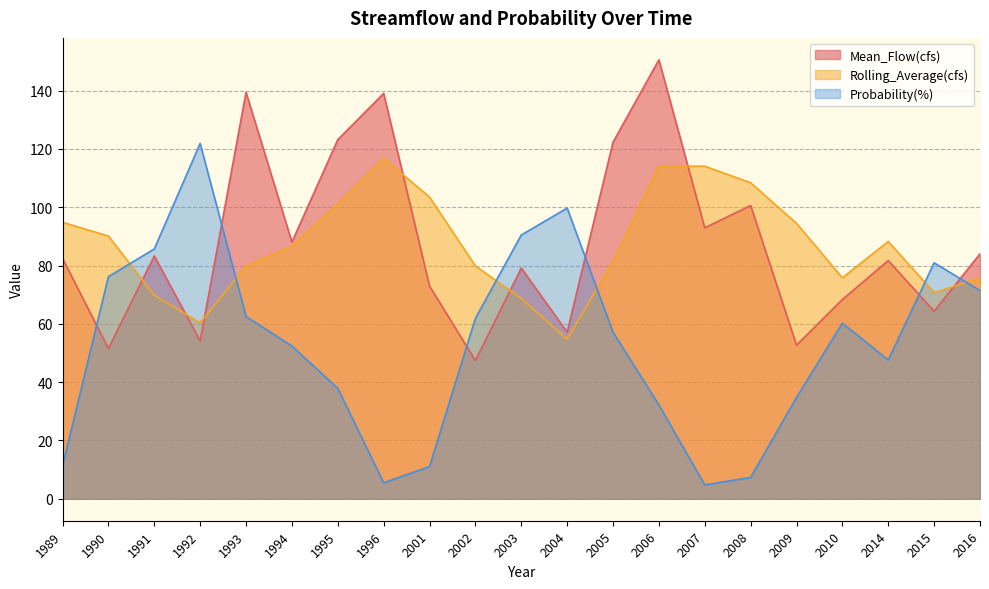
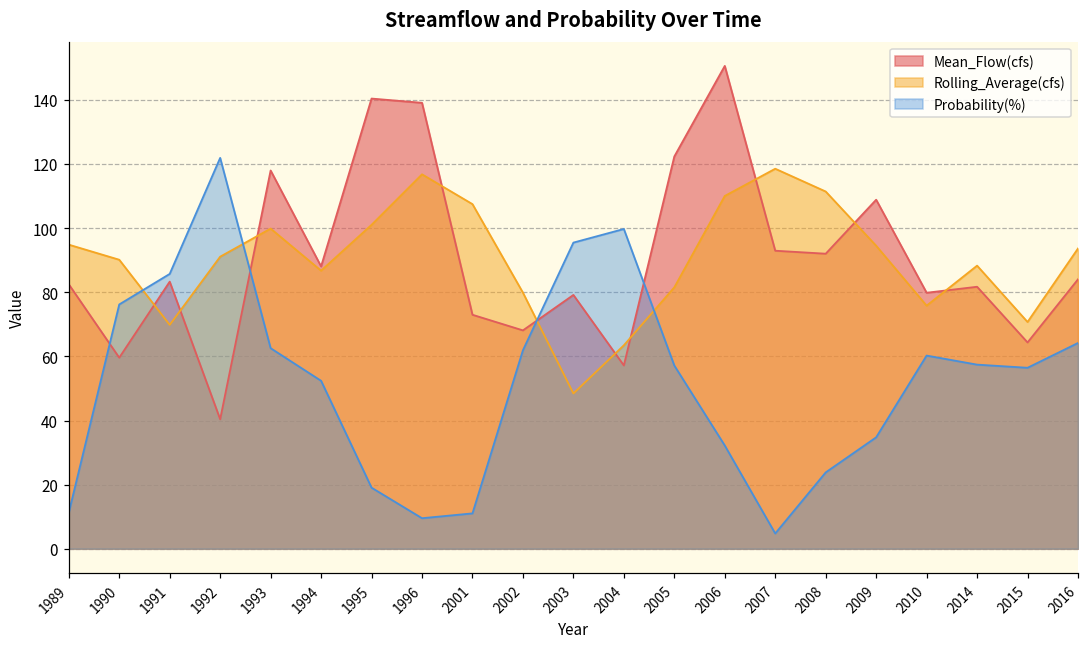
Mean_Flow(cfs), 1990: 52 -> 60
Mean_Flow(cfs), 1992: 54 -> 40
Rolling_Average(cfs), 1992: 60 -> 91
Mean_Flow(cfs), 1993: 139 -> 118
Rolling_Average(cfs), 1993: 80 -> 100
Mean_Flow(cfs), 1995: 123 -> 140
Probability(%), 1995: 38 -> 19
Probability(%), 1996: 5 -> 10
Rolling_Average(cfs), 2001: 104 -> 107
Mean_Flow(cfs), 2002: 47 -> 68
Rolling_Average(cfs), 2003: 69 -> 48
Probability(%), 2003: 90 -> 95
Rolling_Average(cfs), 2004: 55 -> 63
Rolling_Average(cfs), 2006: 114 -> 110
Rolling_Average(cfs), 2007: 114 -> 119
Mean_Flow(cfs), 2008: 101 -> 92
Rolling_Average(cfs), 2008: 108 -> 111
Probability(%), 2008: 7 -> 24
Mean_Flow(cfs), 2009: 53 -> 109
Mean_Flow(cfs), 2010: 68 -> 80
Probability(%), 2014: 48 -> 57
Probability(%), 2015: 81 -> 56
Rolling_Average(cfs), 2016: 76 -> 94
Probability(%), 2016: 71 -> 64
